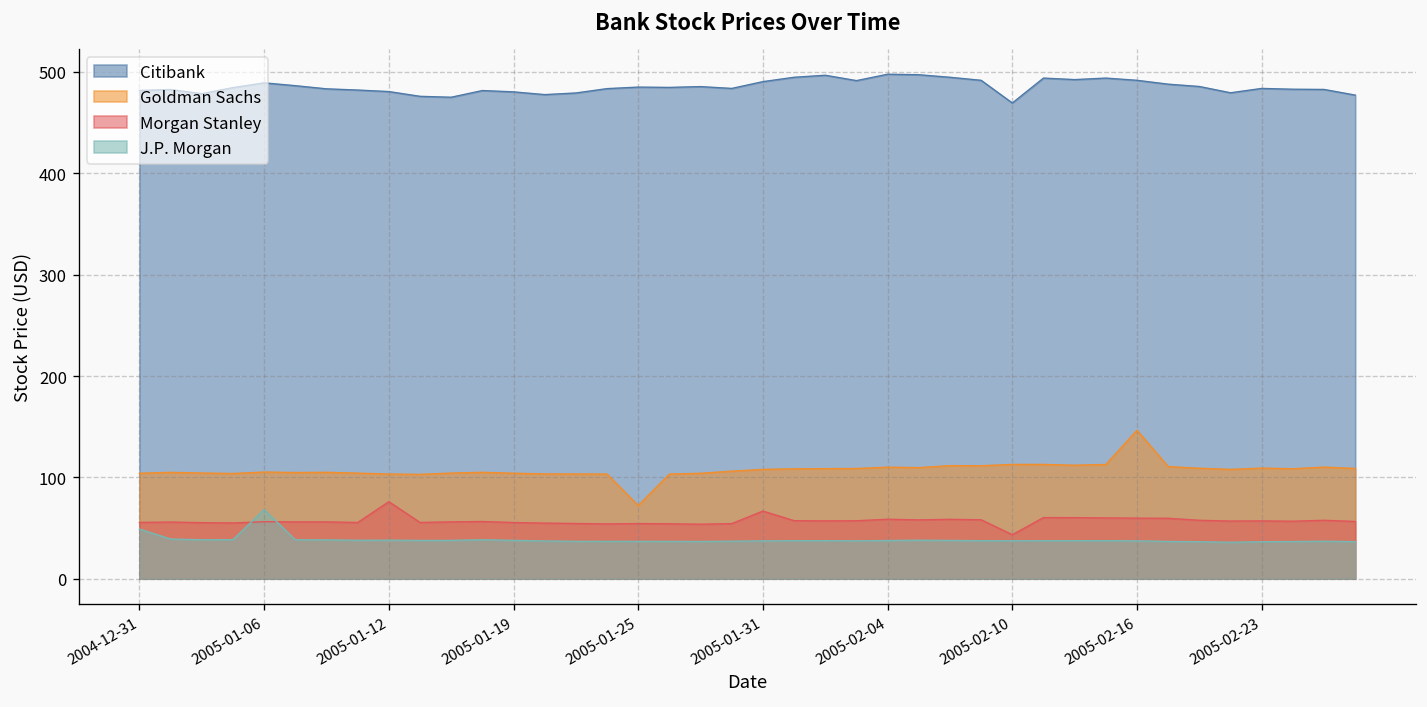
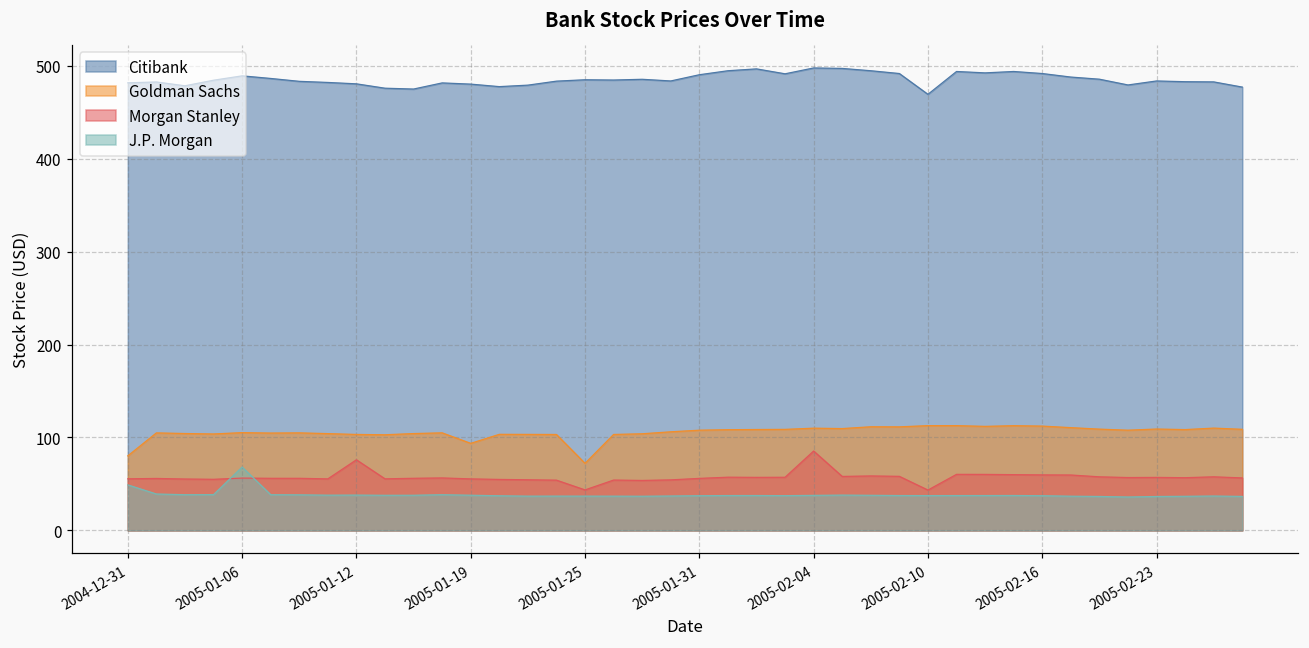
Goldman Sachs, 2004-12-31: 100 -> 80
Goldman Sachs, 2005-01-19: 100 -> 90
Morgan Stanley, 2005-01-25: 50 -> 40
Morgan Stanley, 2005-01-31: 70 -> 60
Morgan Stanley, 2005-02-04: 60 -> 90
Goldman Sachs, 2005-02-16: 150 -> 110
